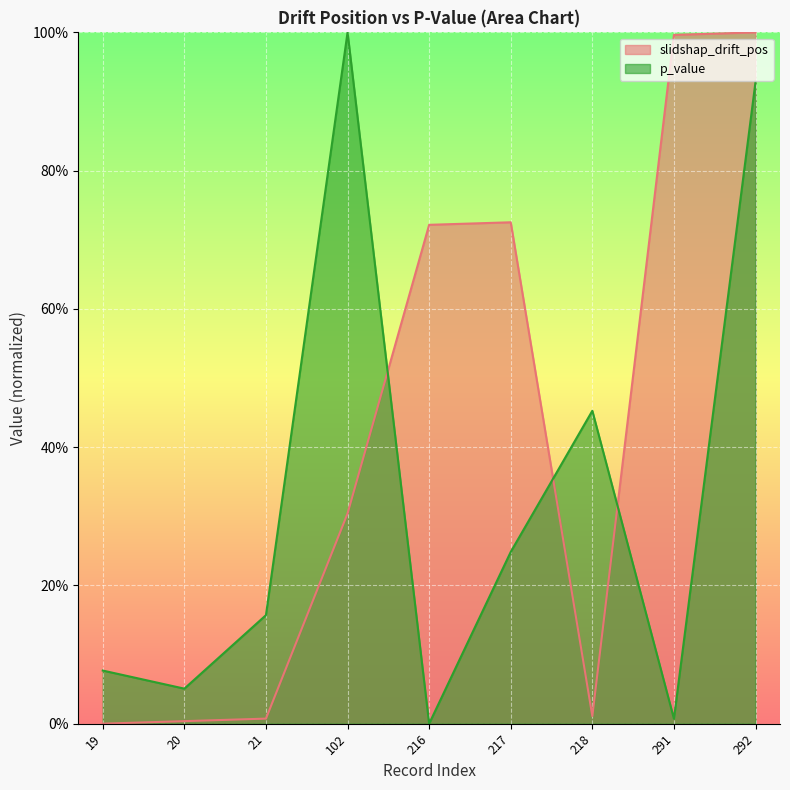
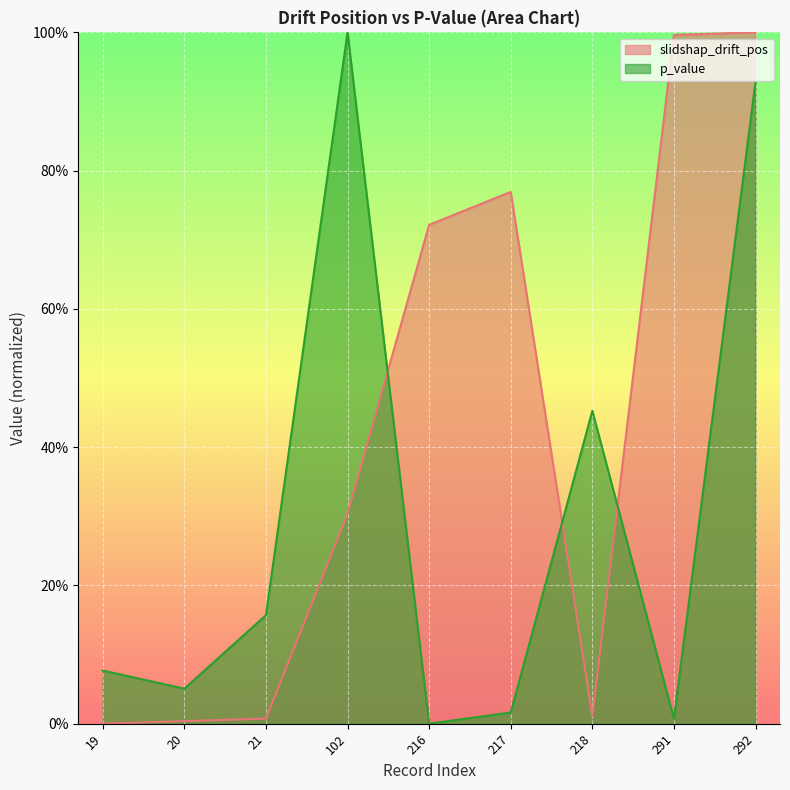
slidshap_drift_pos, 217: 73% -> 77%
p_value, 217: 25% -> 2%
